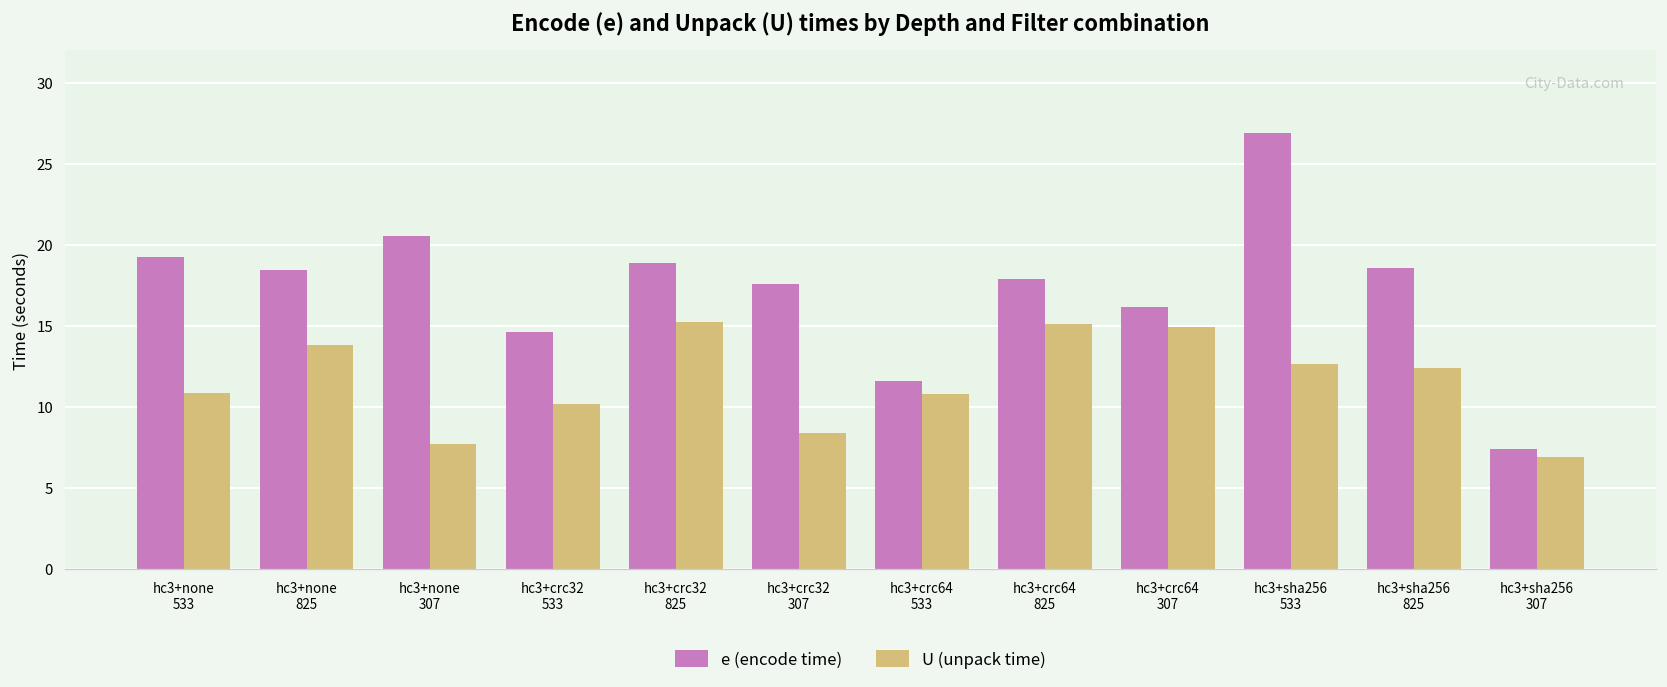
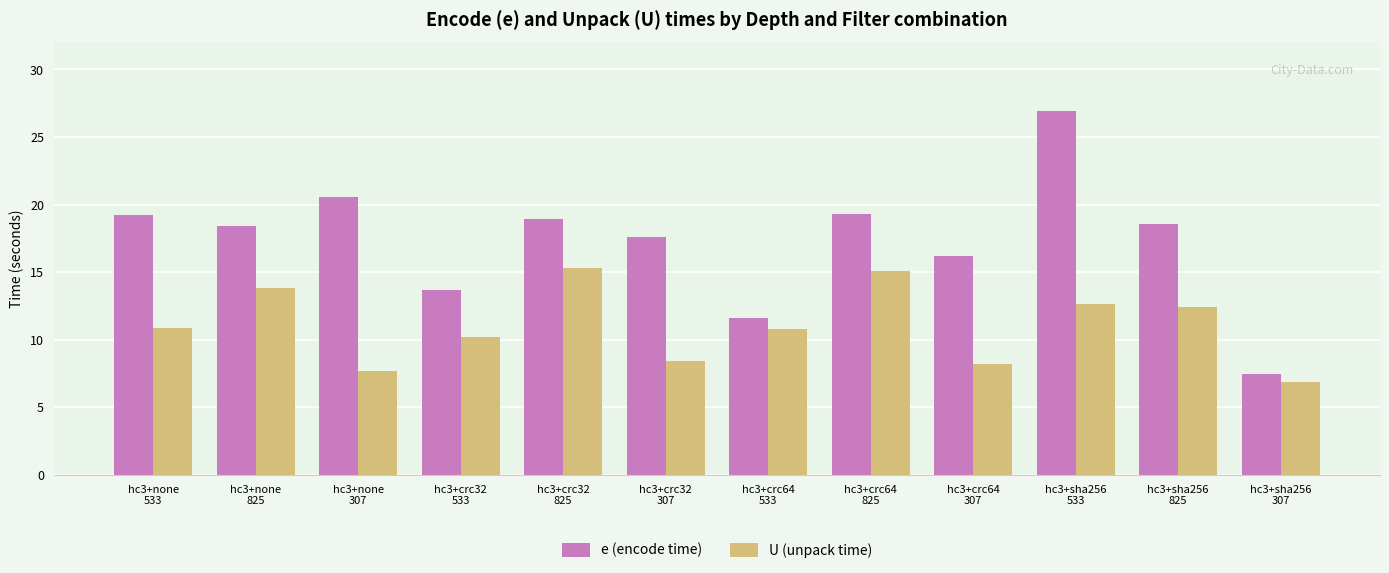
e (encode time), hc3+crc32 533: 14.6 -> 13.7
e (encode time), hc3+crc64 825: 17.9 -> 19.3
U (unpack time), hc3+crc64 307: 14.9 -> 8.2
